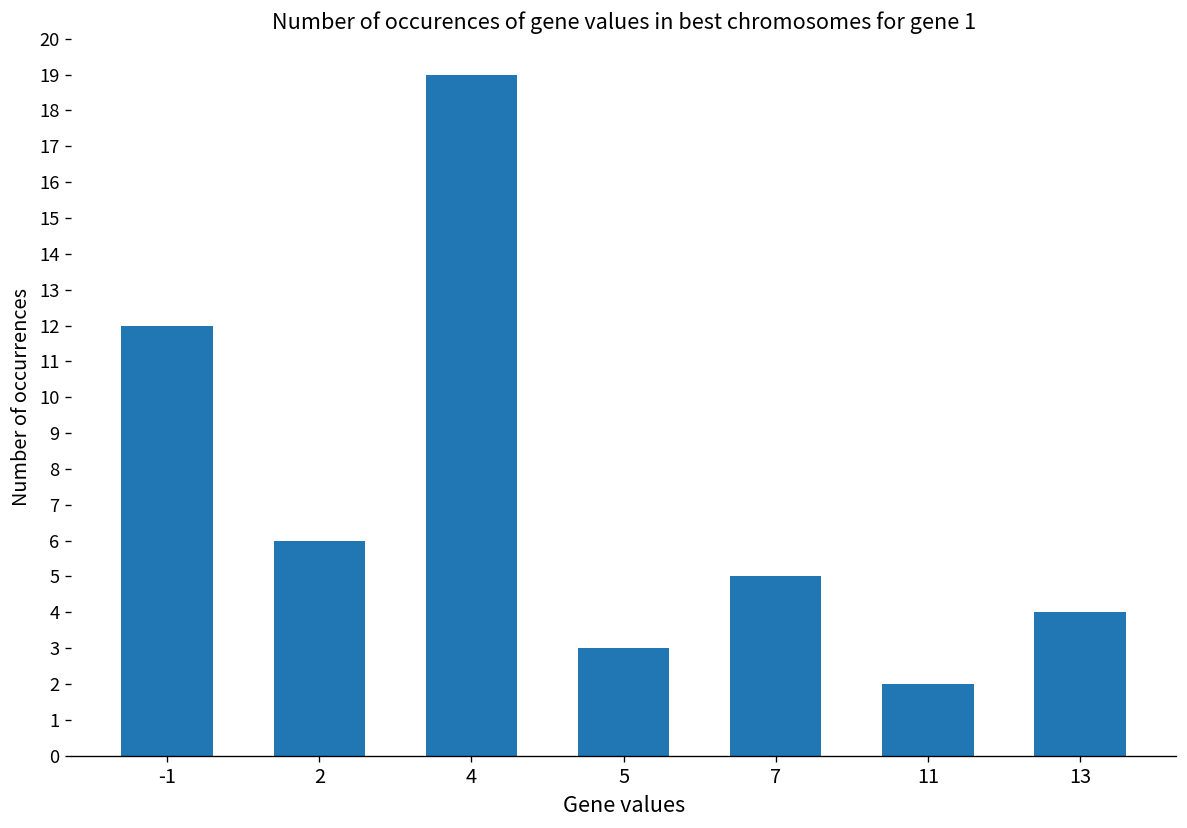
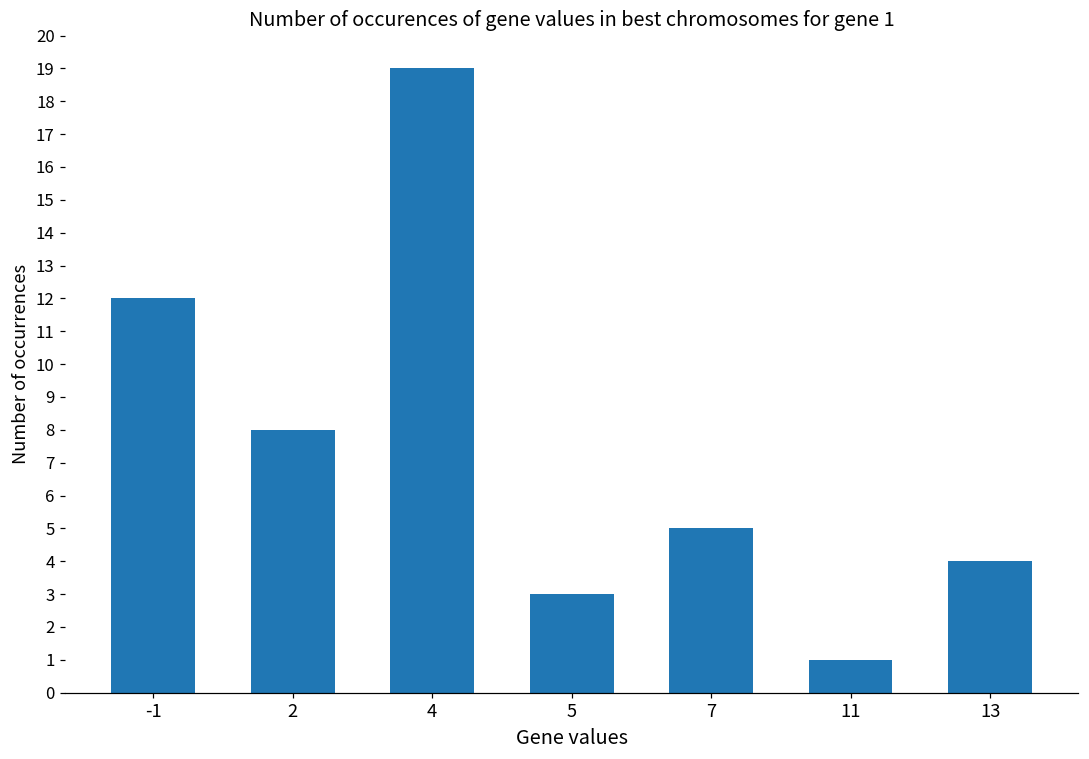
2: 6 -> 8
11: 2 -> 1
